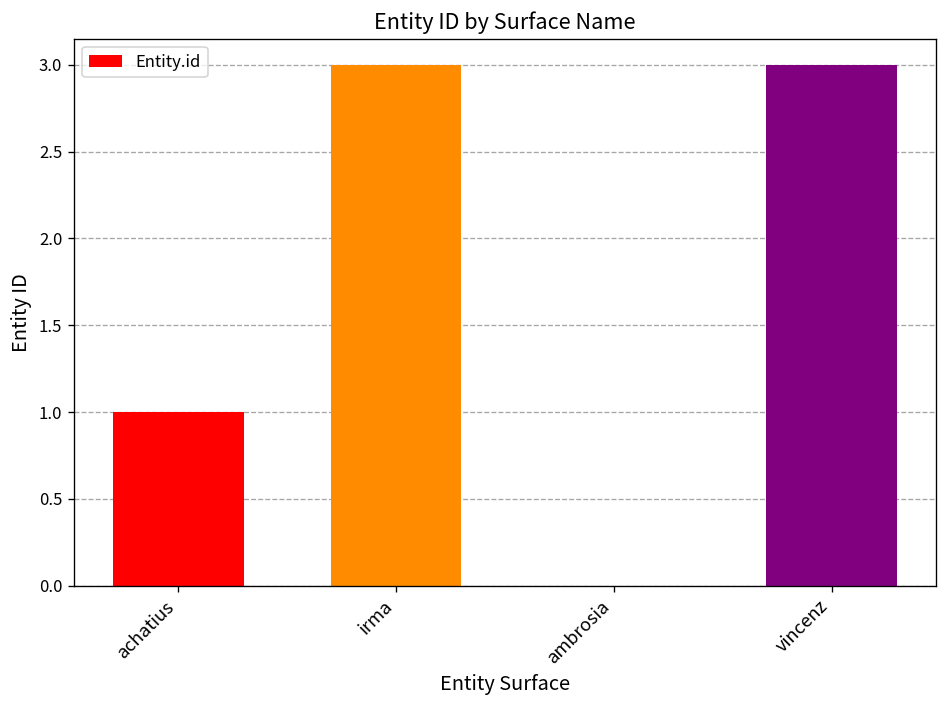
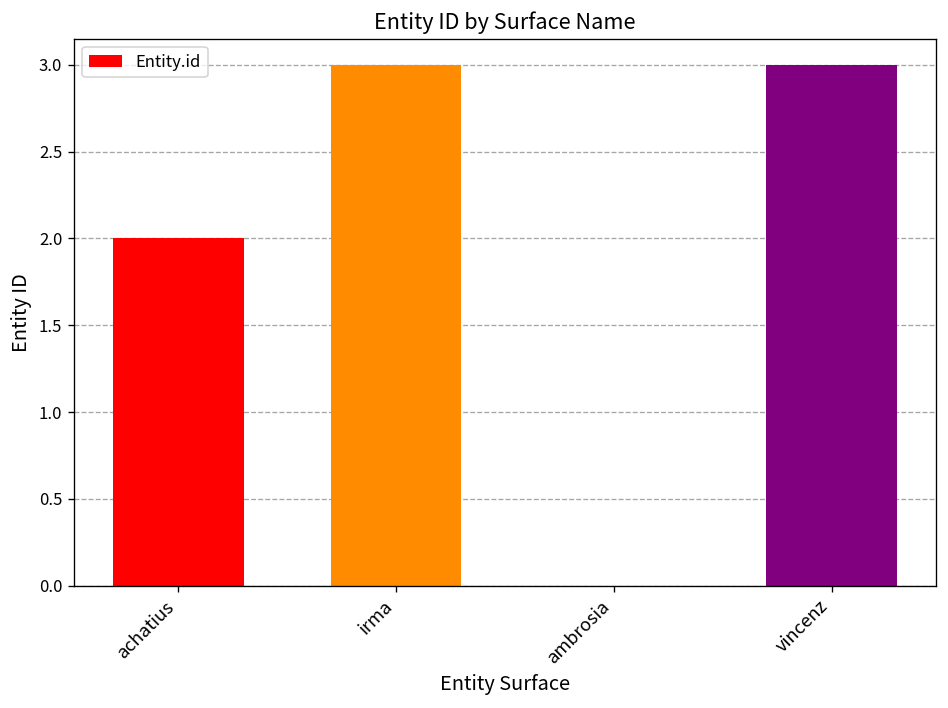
achatius: 1 -> 2
